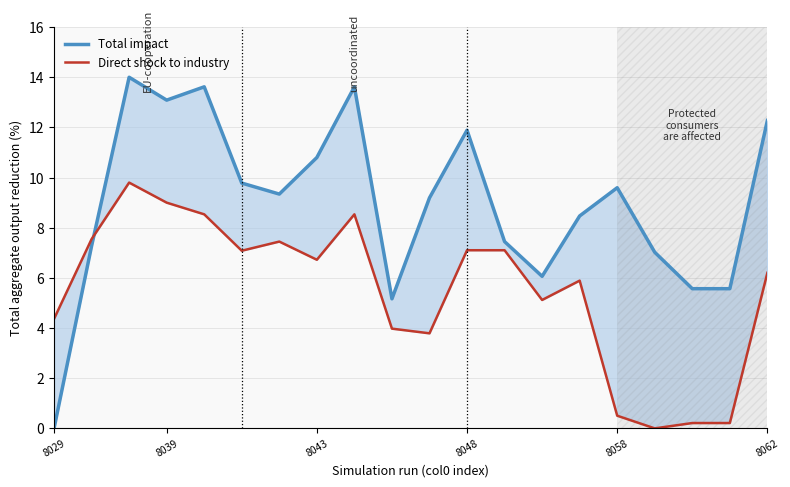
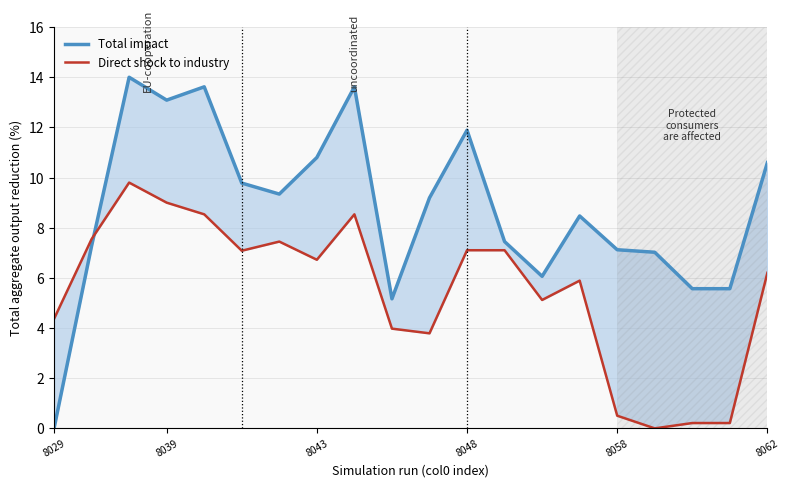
Total impact, 8058: 9.6 -> 7.1
Total impact, 8062: 12.3 -> 10.6
